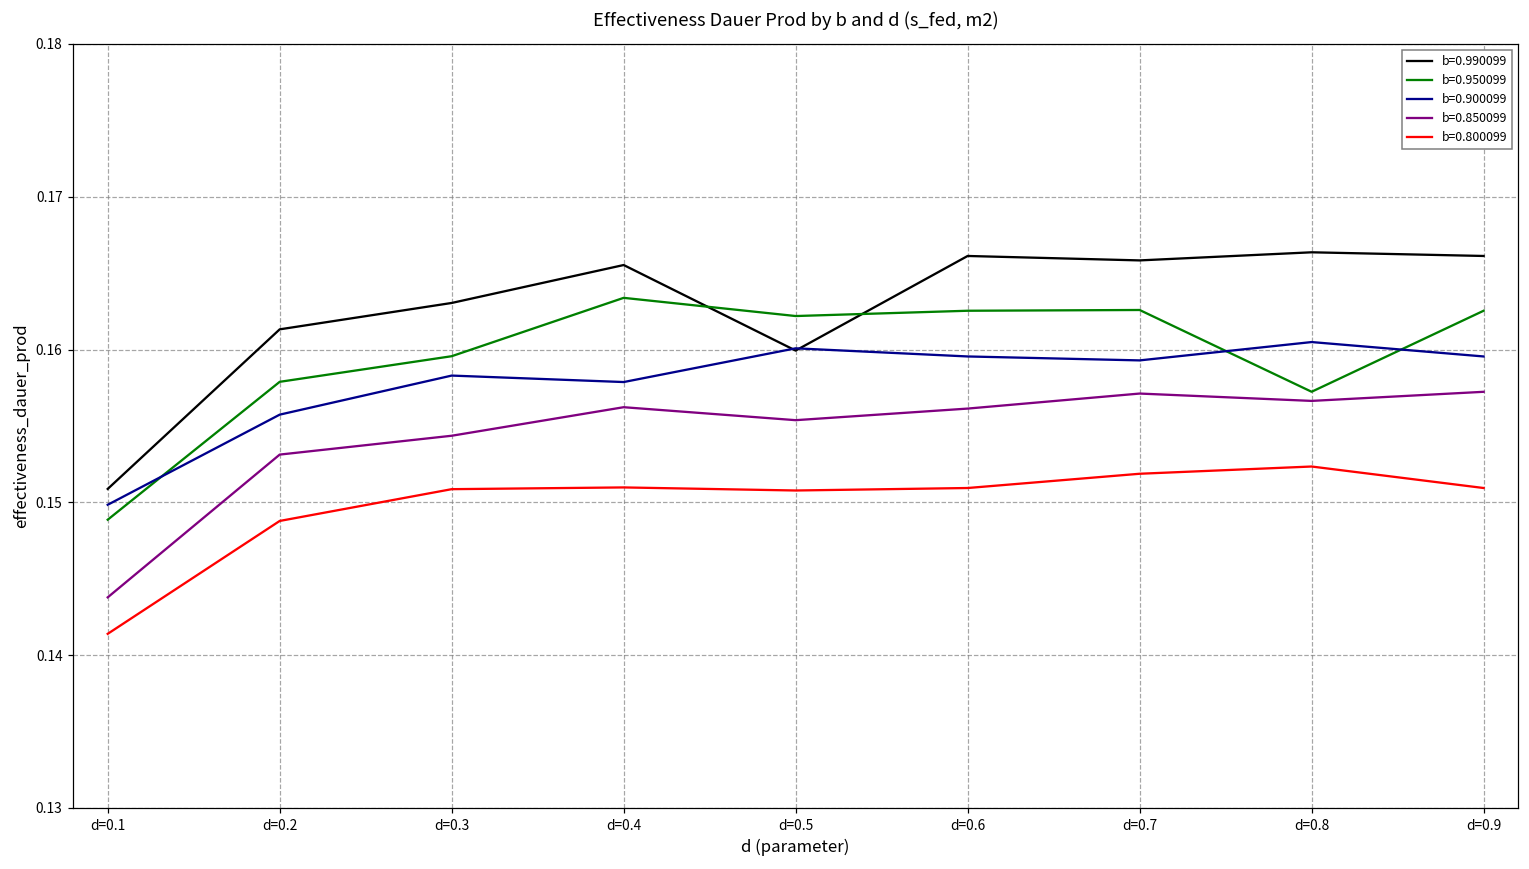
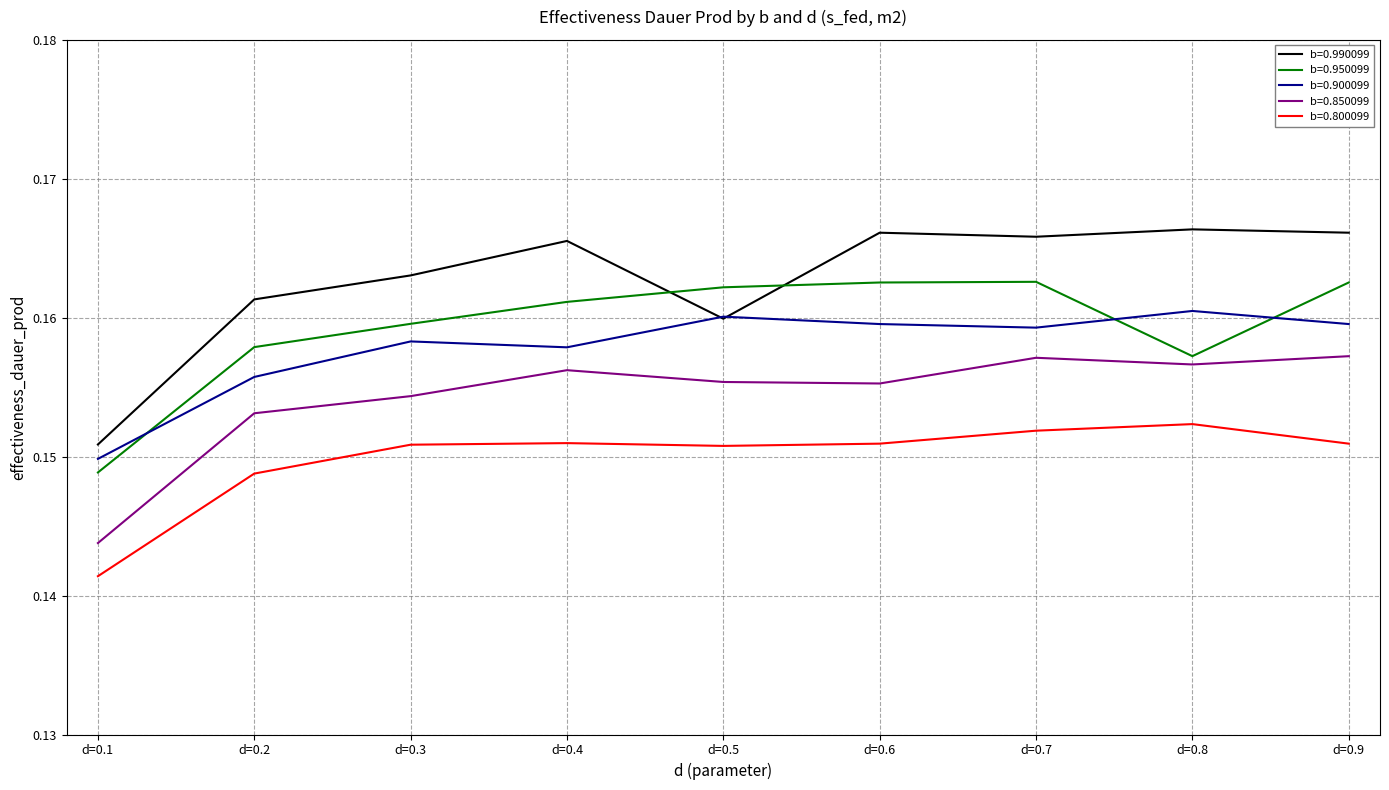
b=0.950099, d=0.4: 0.1634 -> 0.1611
b=0.850099, d=0.6: 0.1561 -> 0.1553
